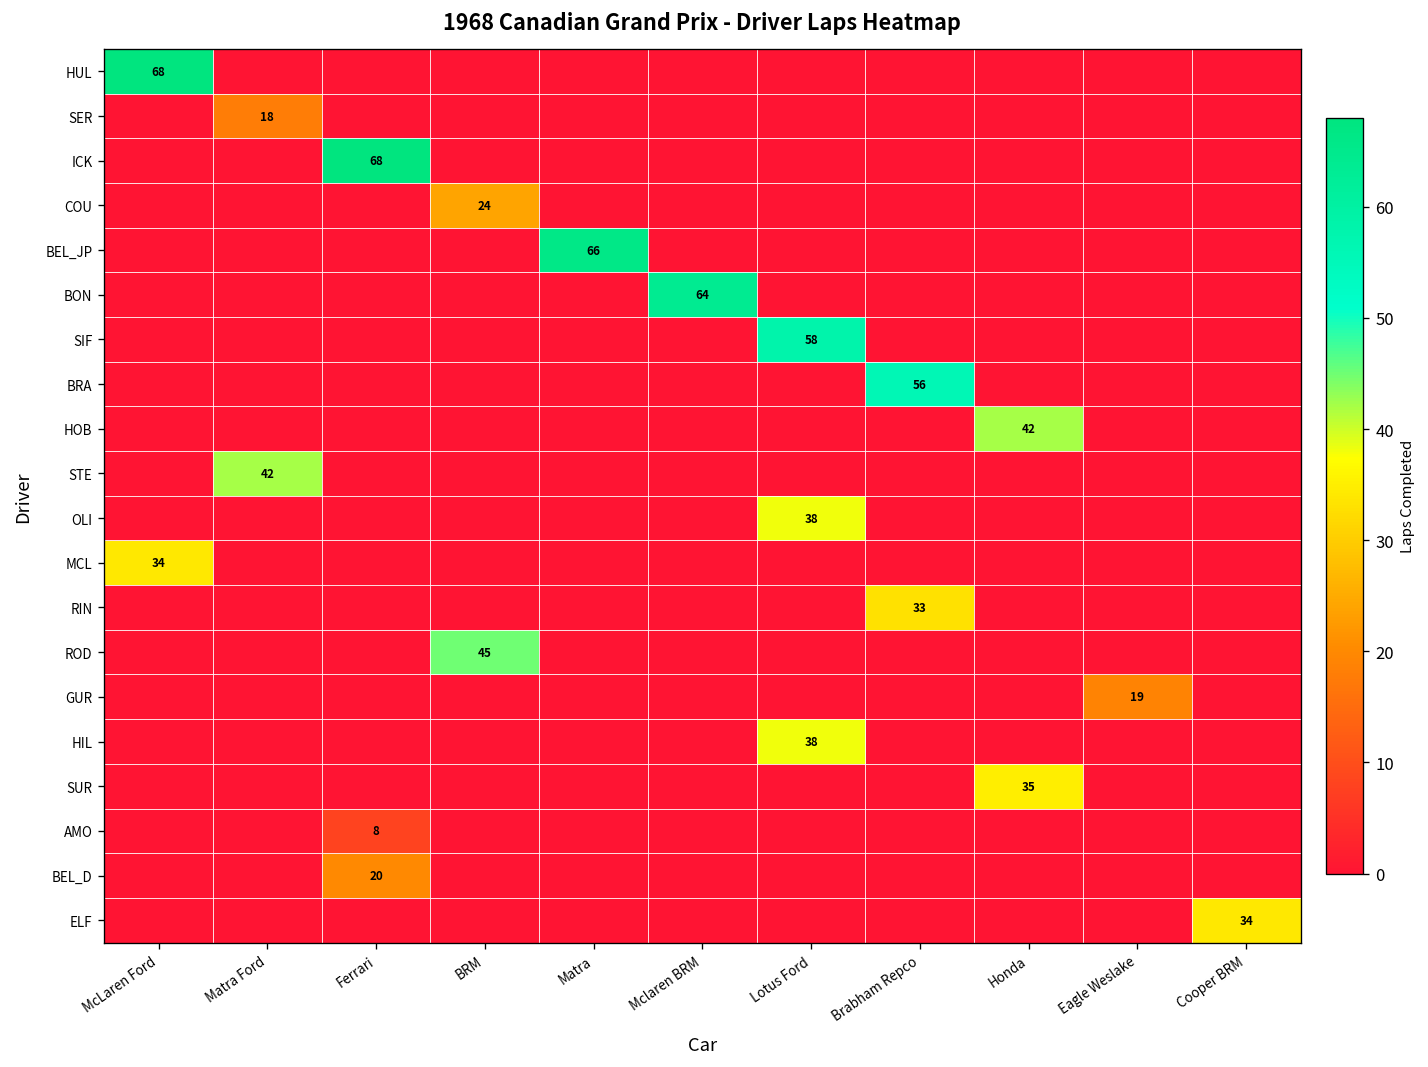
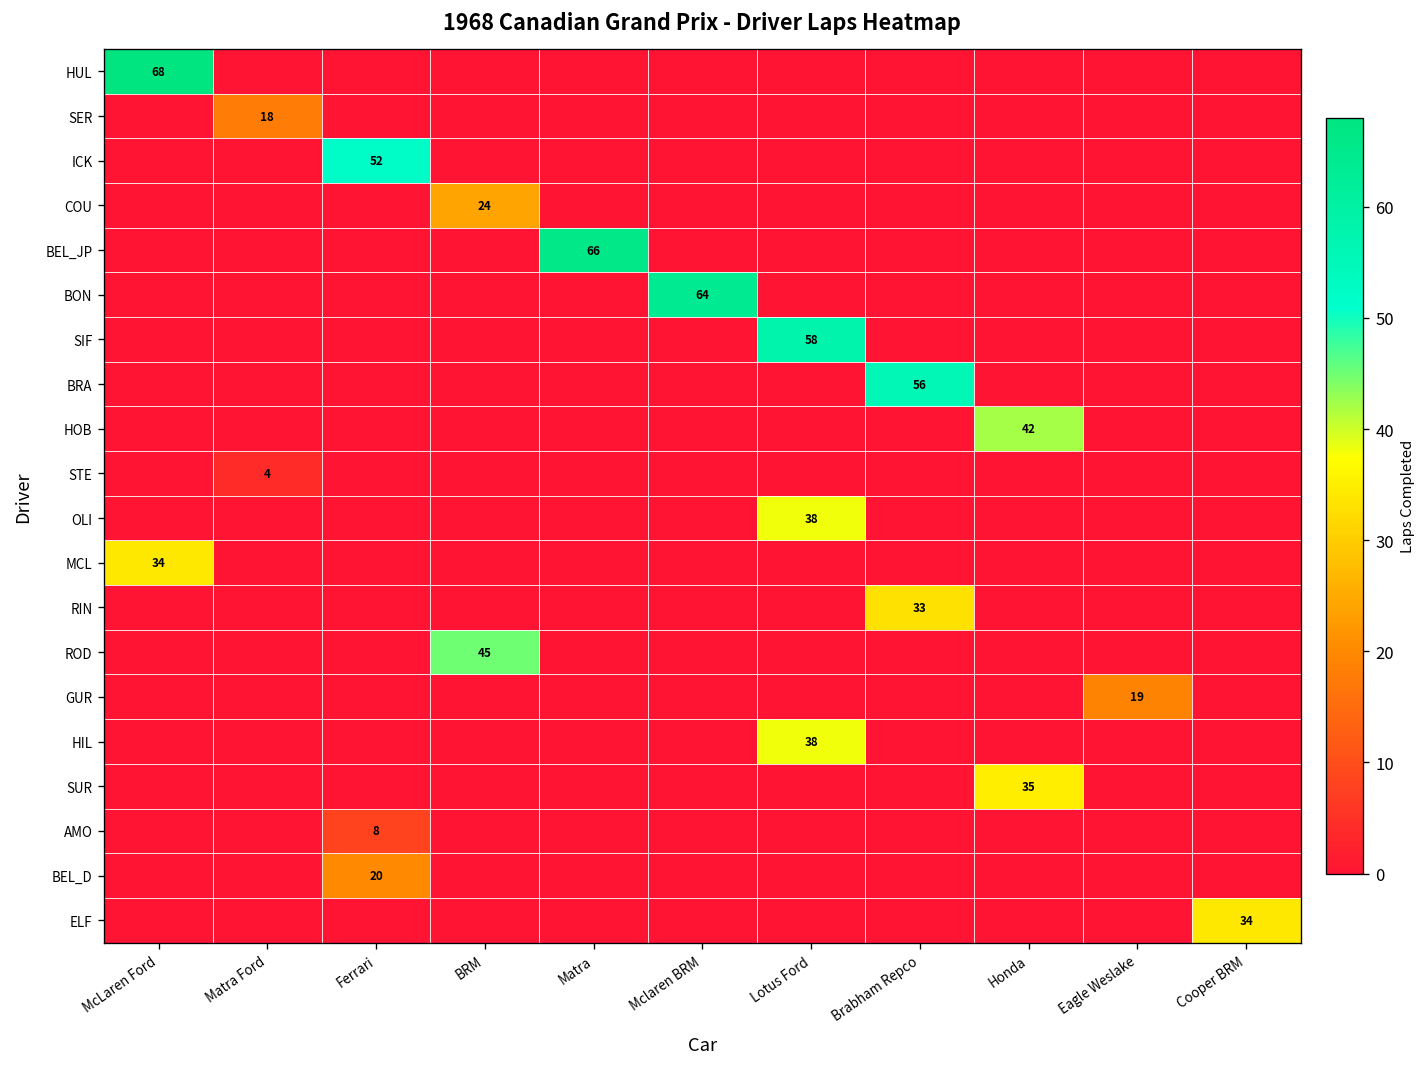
ICK, Ferrari: 68 -> 52
STE, Matra Ford: 42 -> 4
